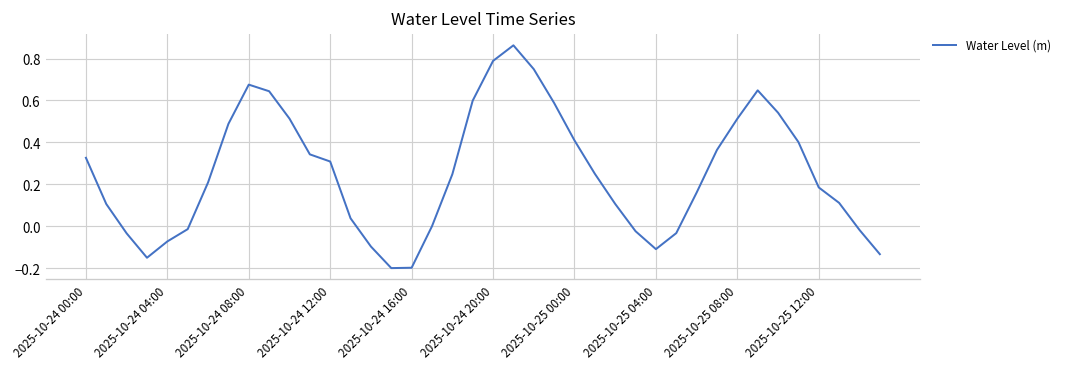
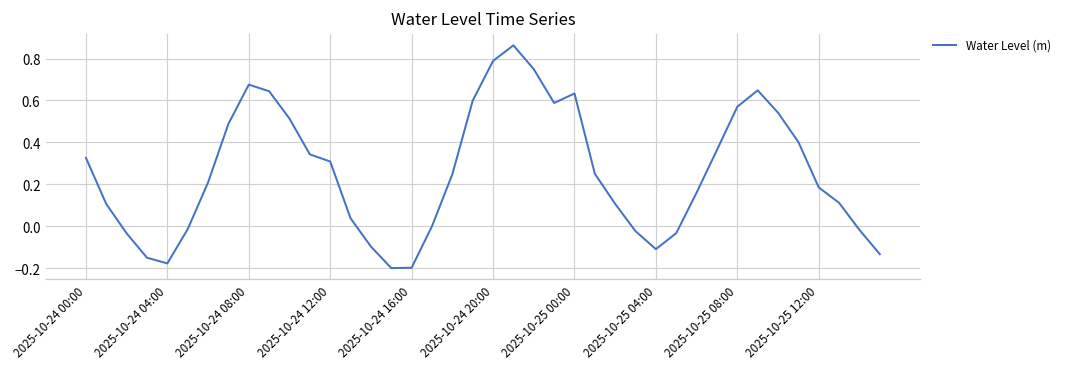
2025-10-24 04:00: -0.07 -> -0.18
2025-10-25 00:00: 0.41 -> 0.63
2025-10-25 08:00: 0.51 -> 0.57
